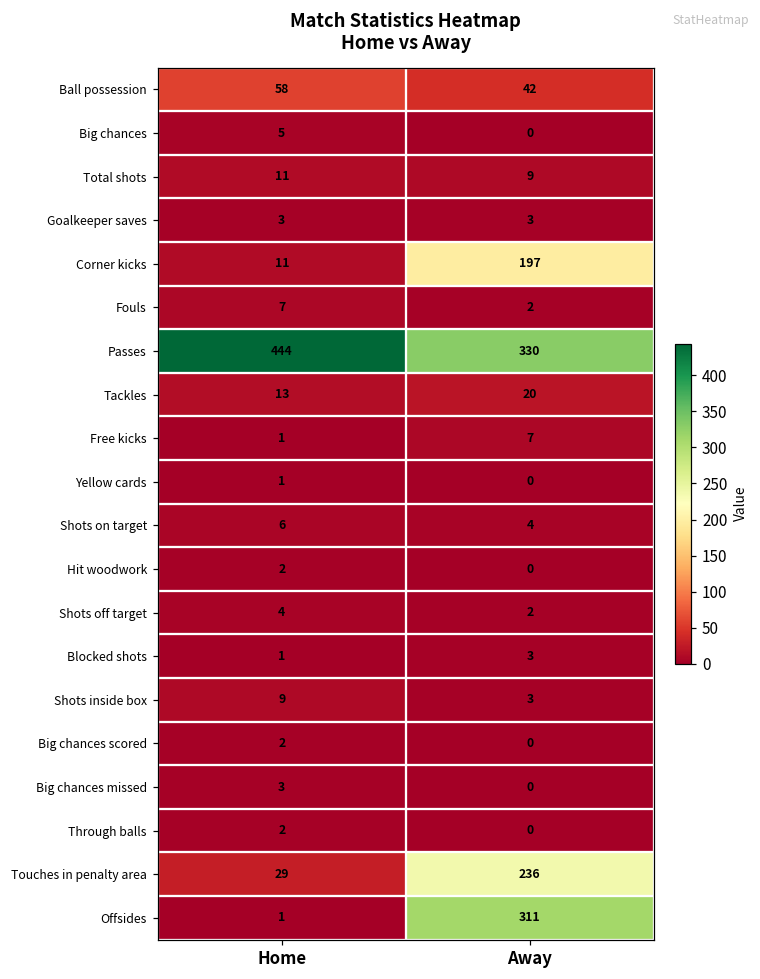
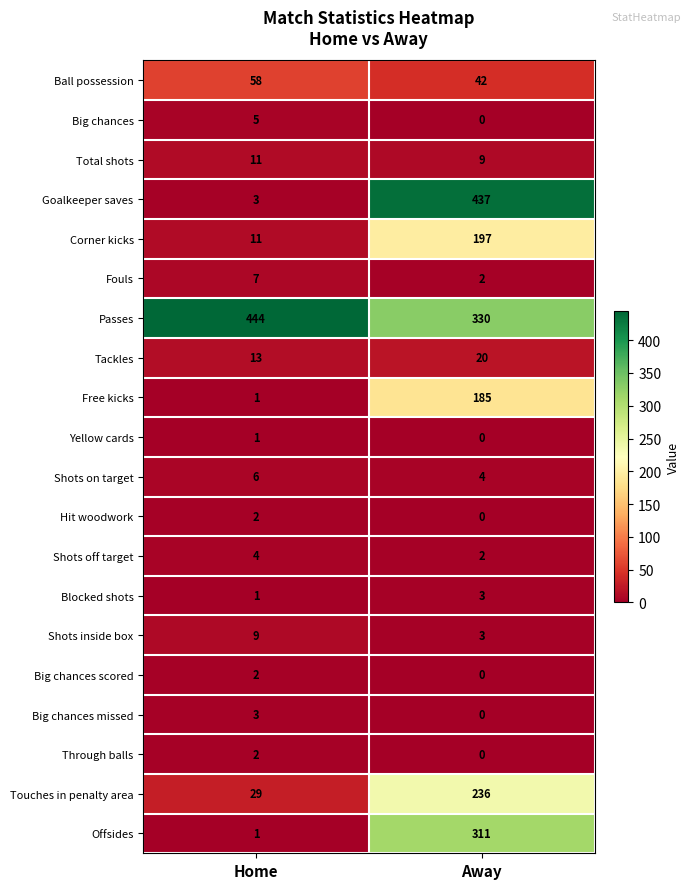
Goalkeeper saves, Away: 3 -> 437
Free kicks, Away: 7 -> 185
